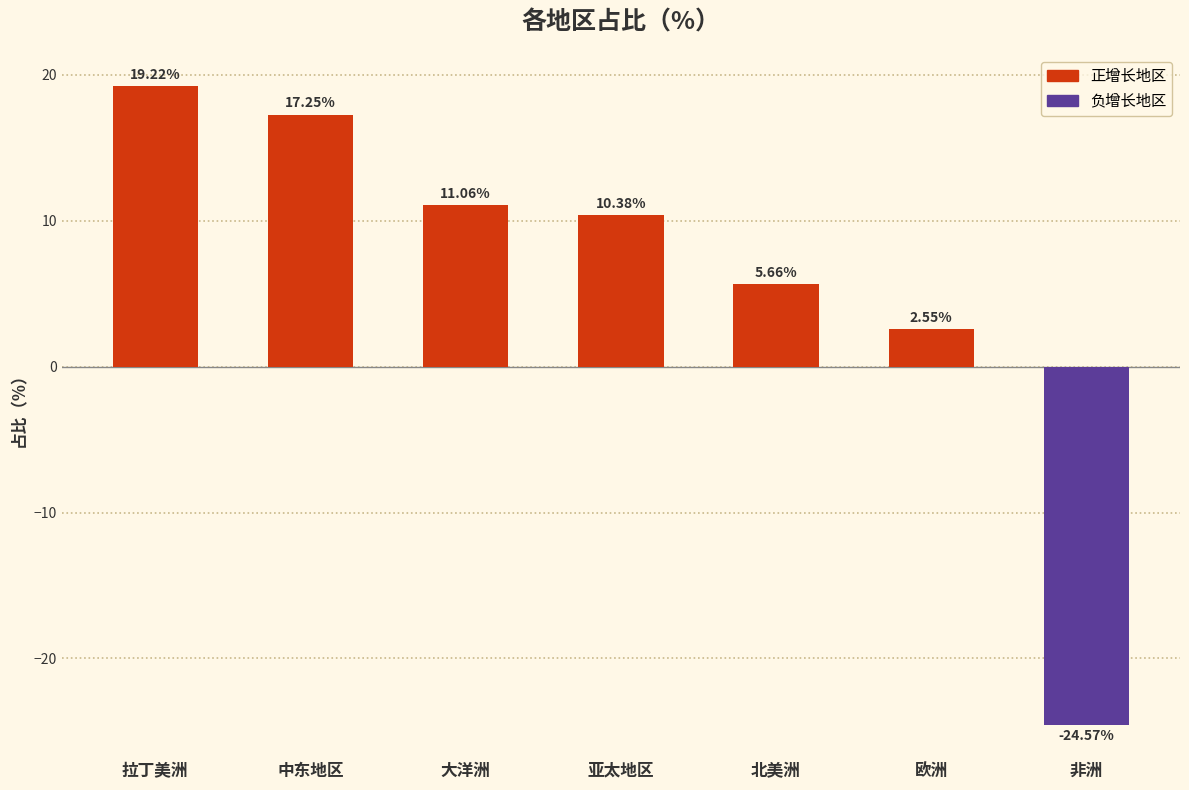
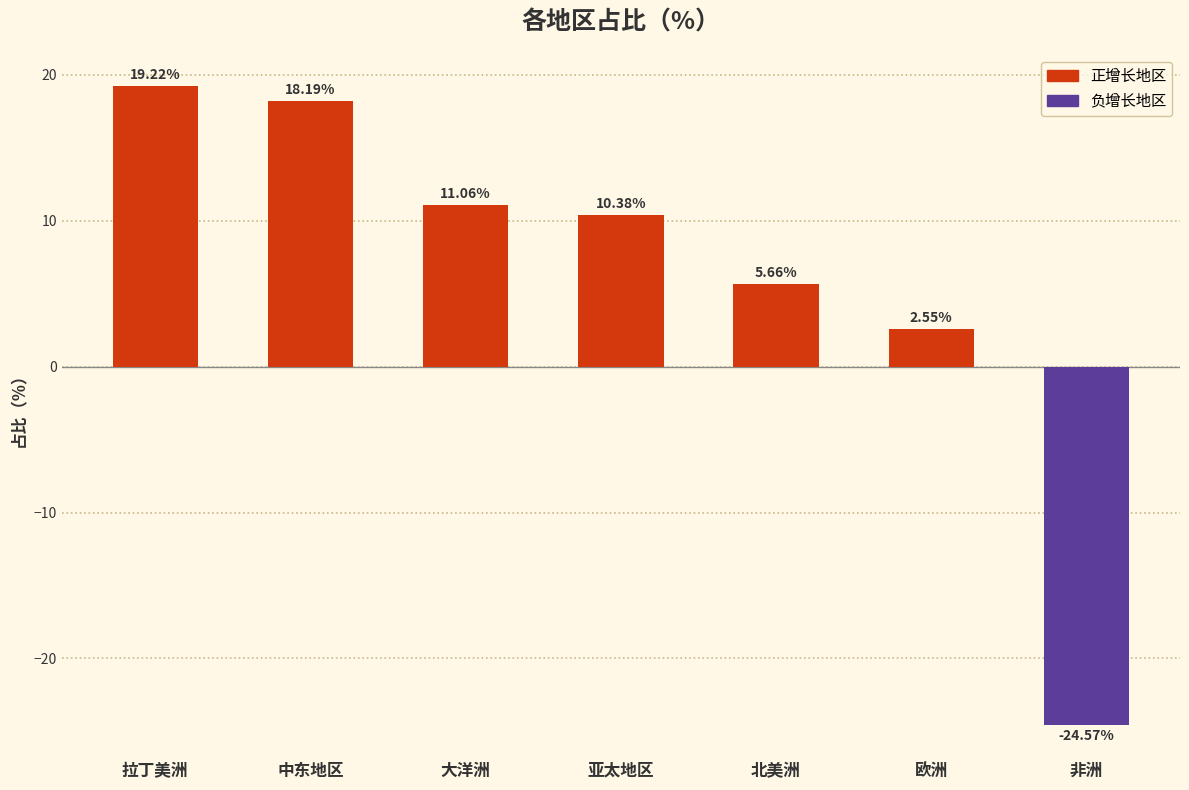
中东地区: 17.25% -> 18.19%
